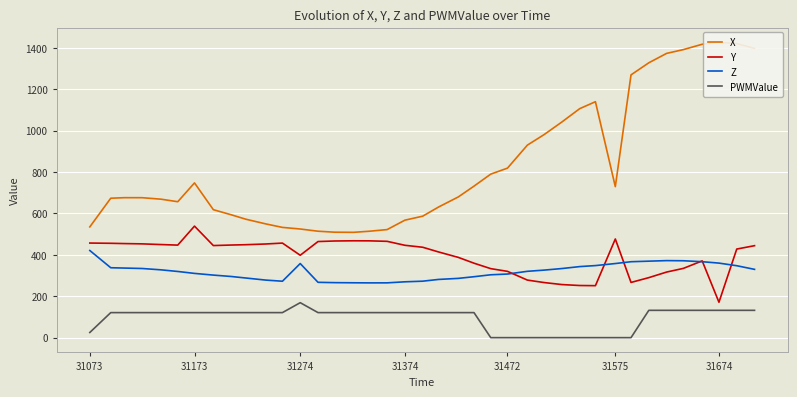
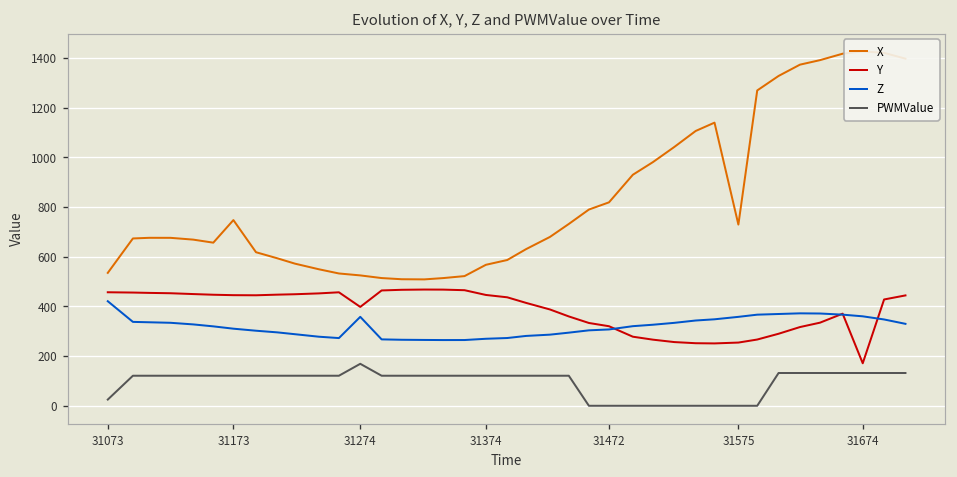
Y, 31173: 540 -> 450
Y, 31575: 480 -> 250
